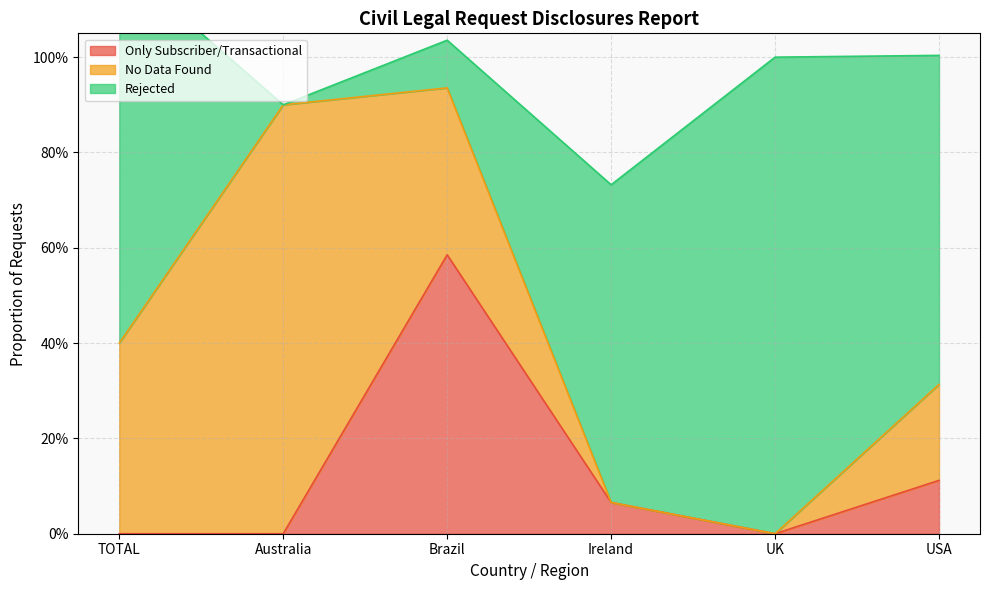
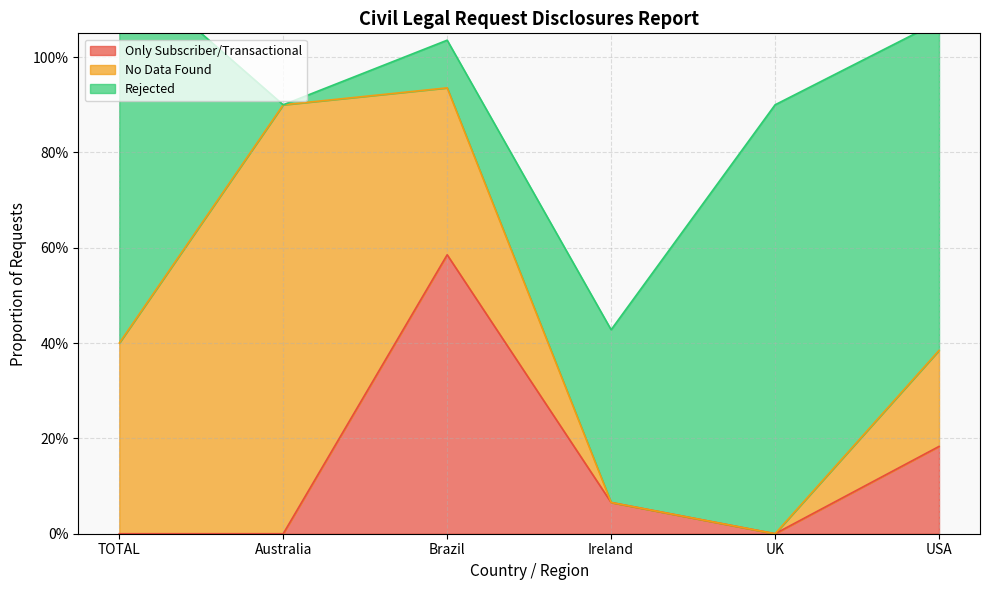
Rejected, Ireland: 67% -> 36%
Rejected, UK: 100% -> 90%
Only Subscriber/Transactional, USA: 11% -> 18%
